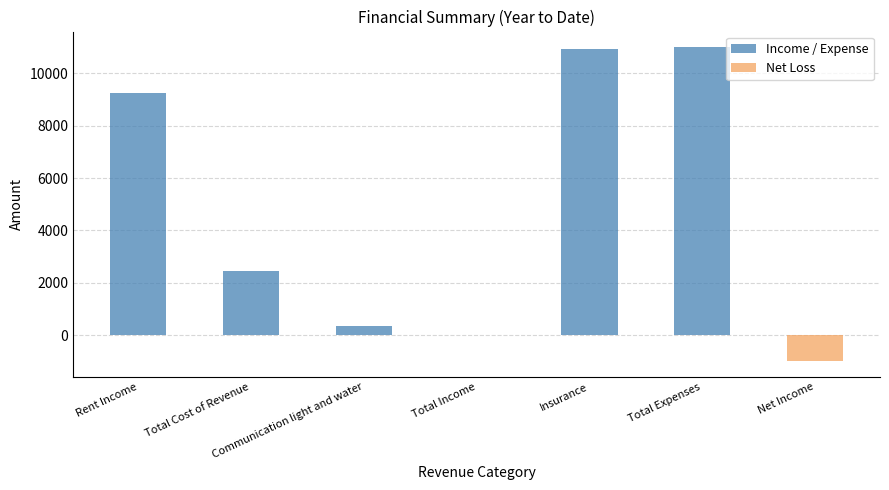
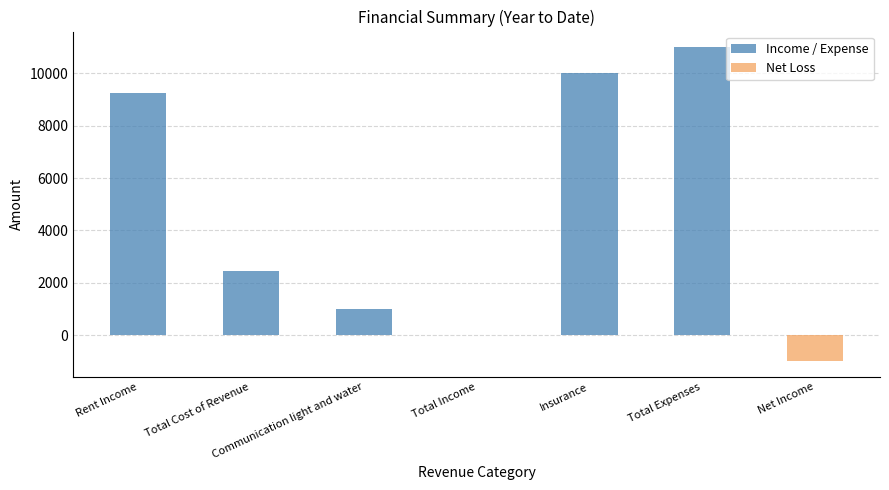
Income / Expense, Communication light and water: 300 -> 1000
Income / Expense, Insurance: 10900 -> 10000
